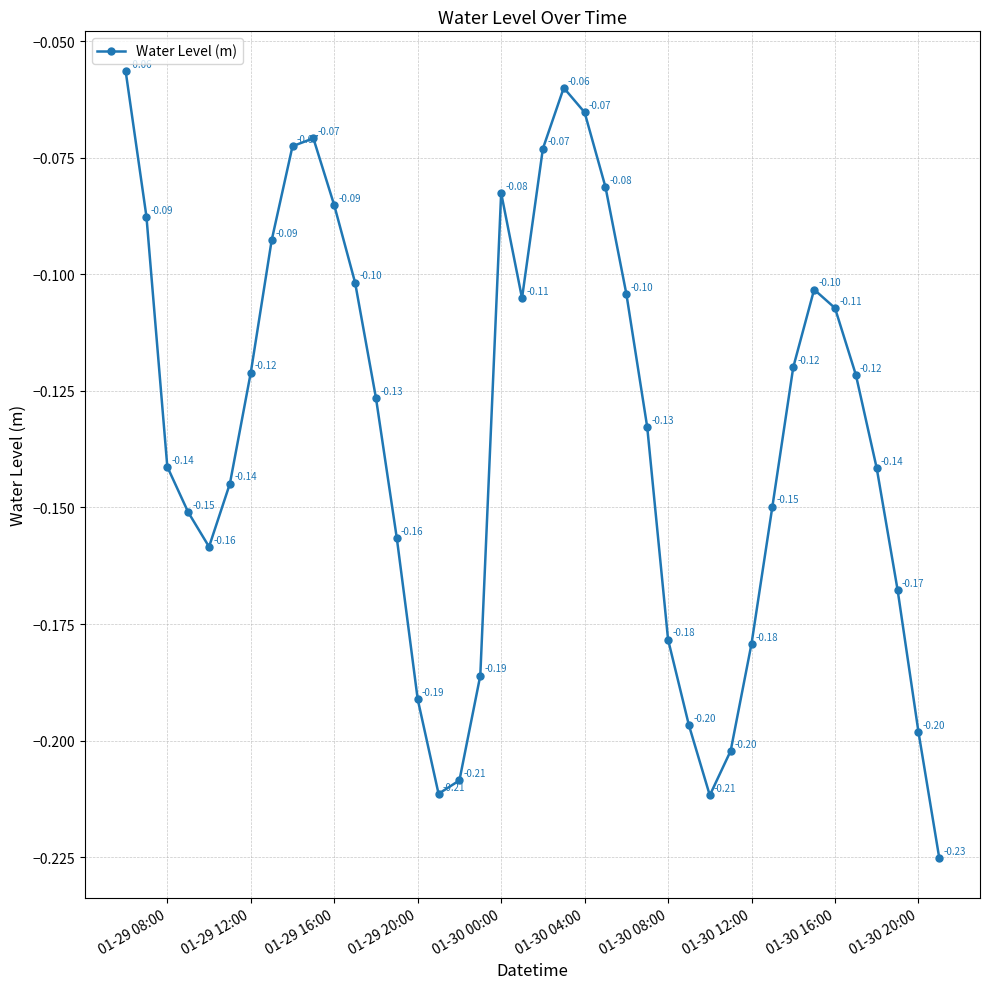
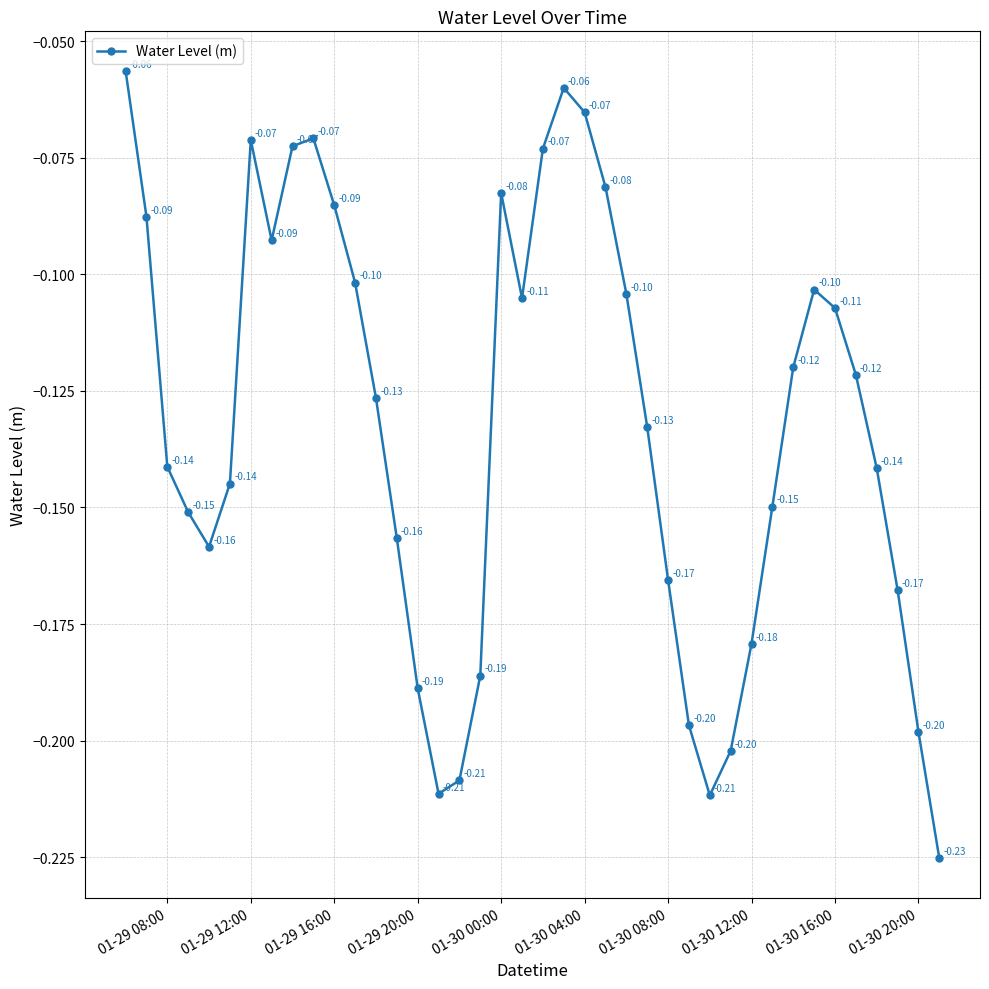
01-29 12:00: -0.12 -> -0.07
01-29 20:00: -0.191 -> -0.189
01-30 08:00: -0.18 -> -0.17
